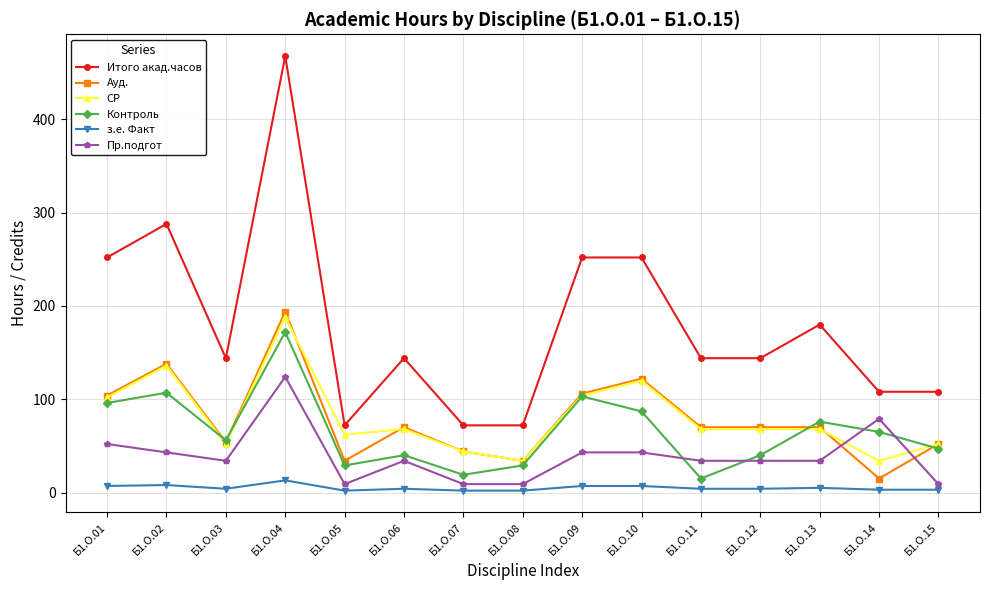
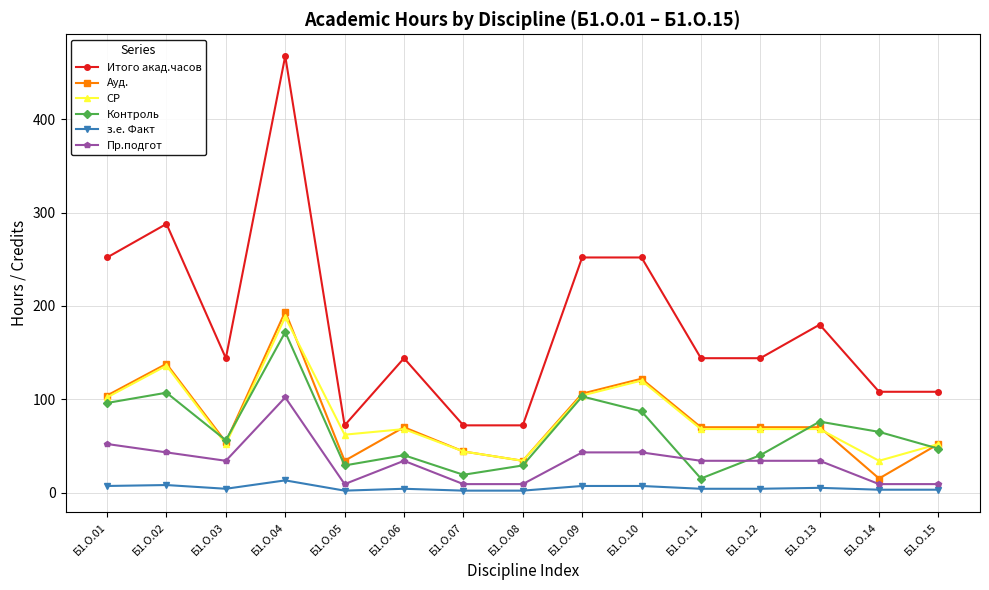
Пр.подгот, Б1.О.04: 120 -> 100
Пр.подгот, Б1.О.14: 80 -> 10
